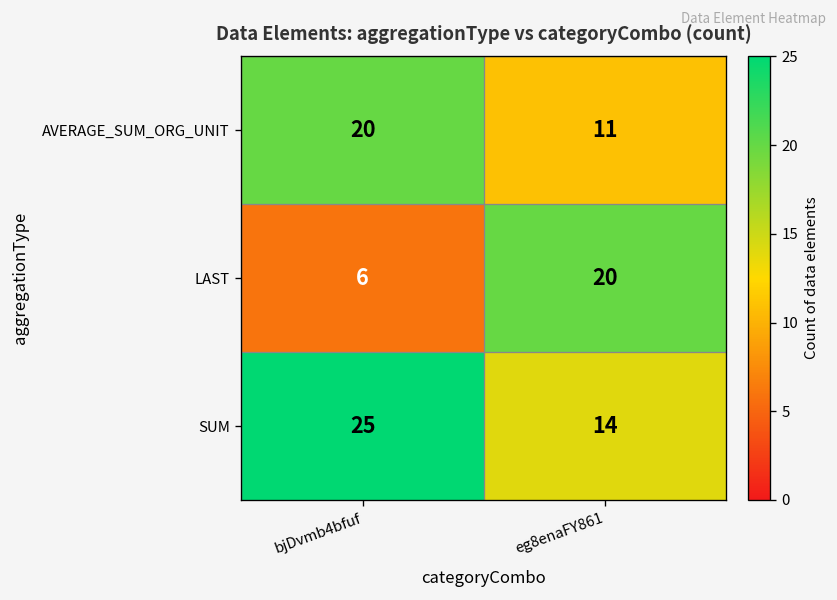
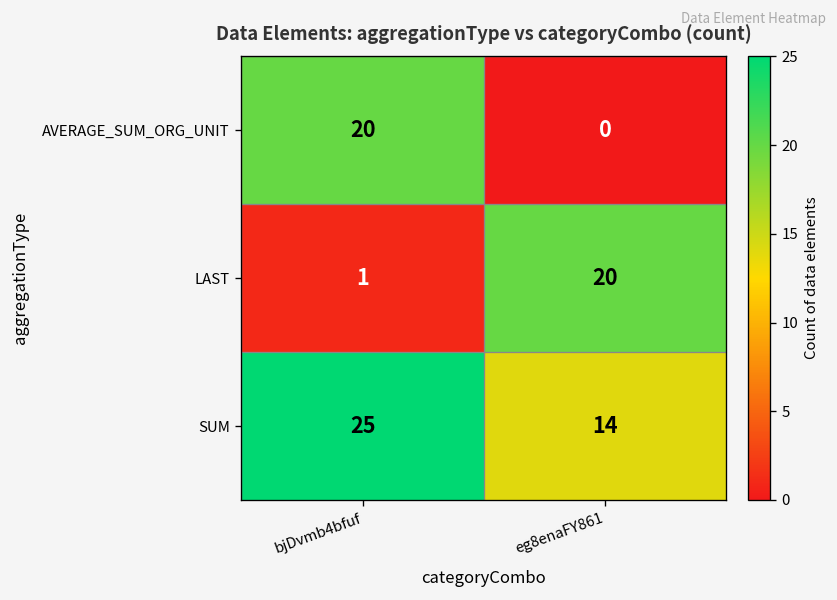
AVERAGE_SUM_ORG_UNIT, eg8enaFY861: 11 -> 0
LAST, bjDvmb4bfuf: 6 -> 1
